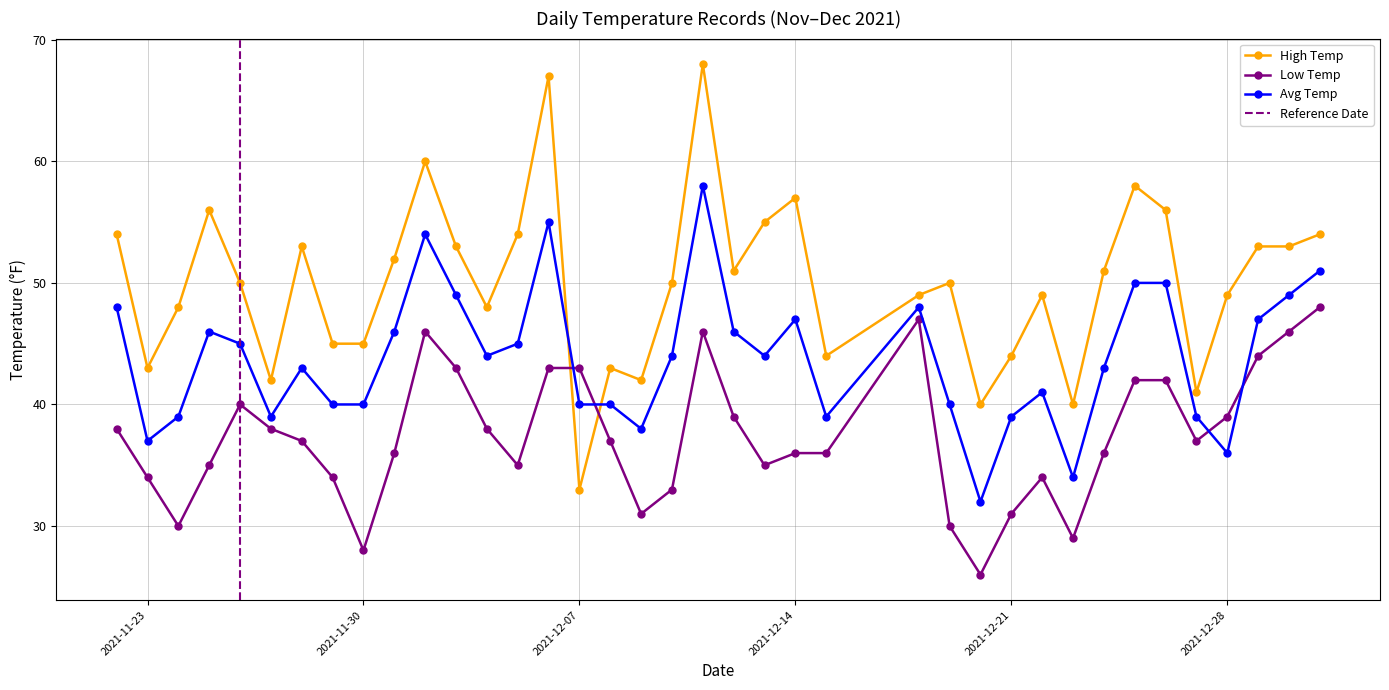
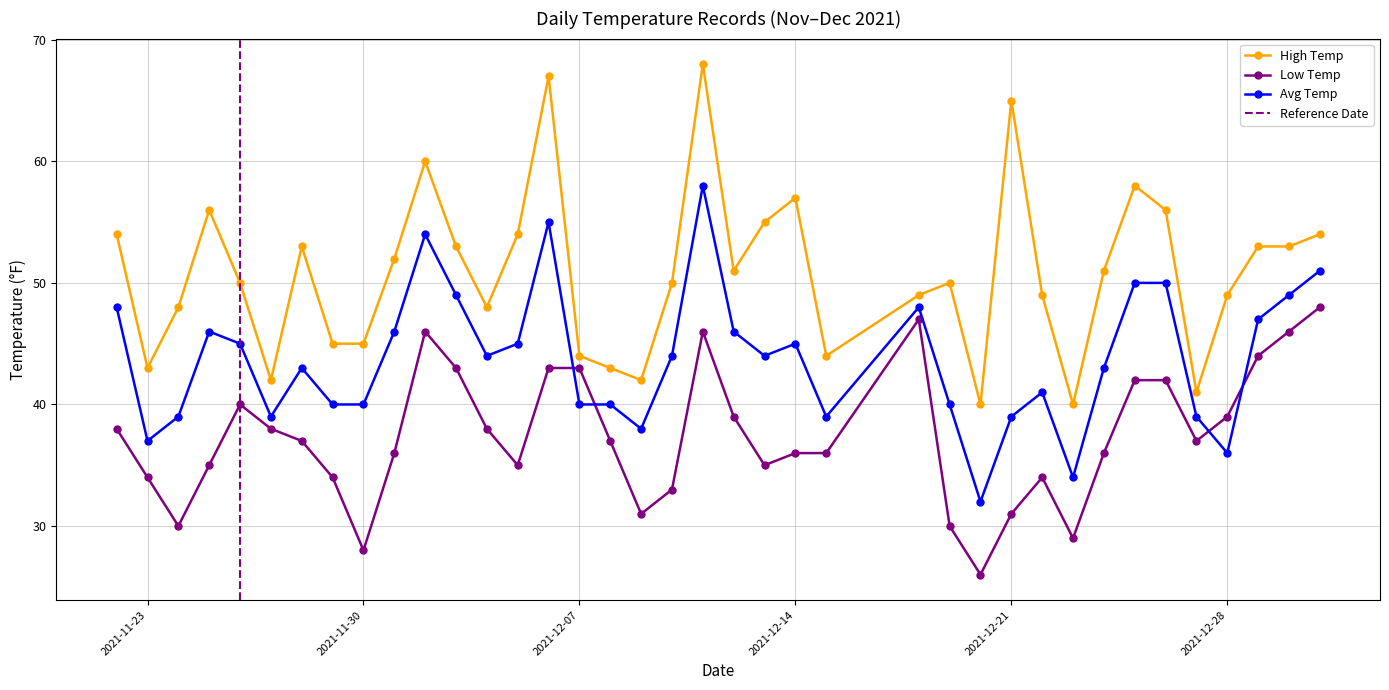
High Temp, 2021-12-07: 33 -> 44
Avg Temp, 2021-12-14: 47 -> 45
High Temp, 2021-12-21: 44 -> 65
